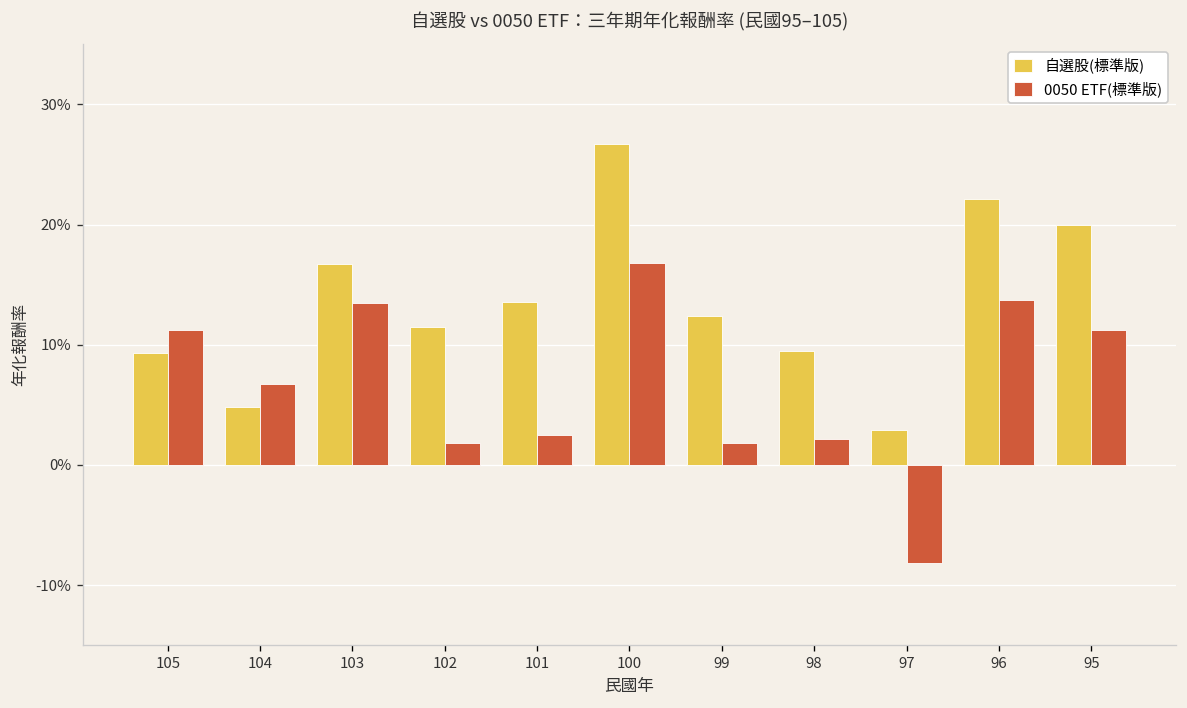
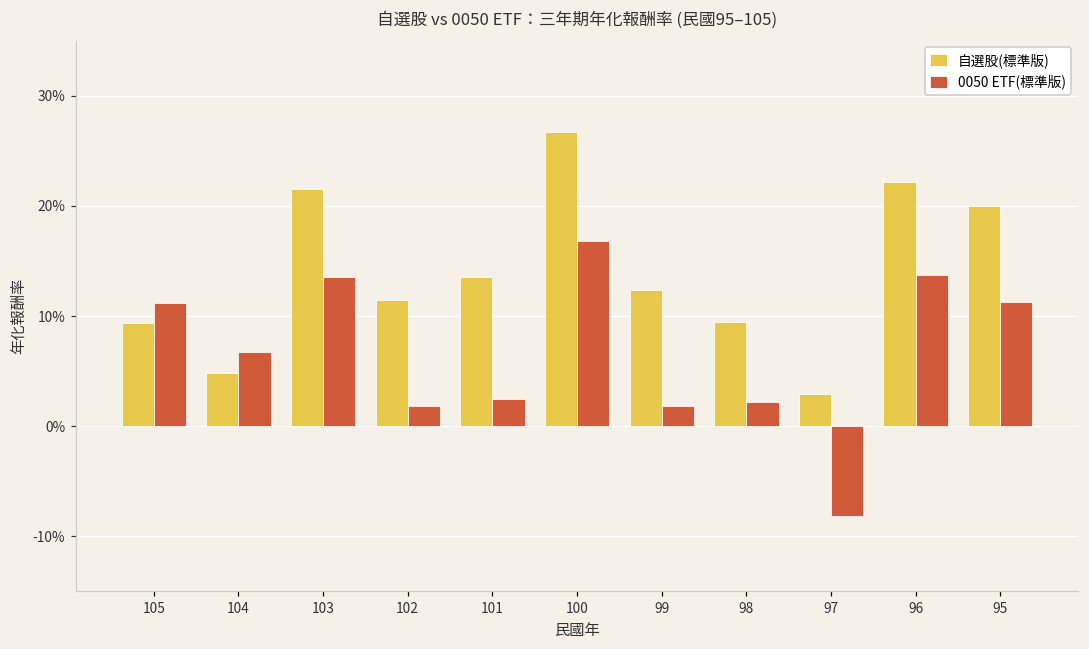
自選股(標準版), 103: 16.8% -> 21.5%
